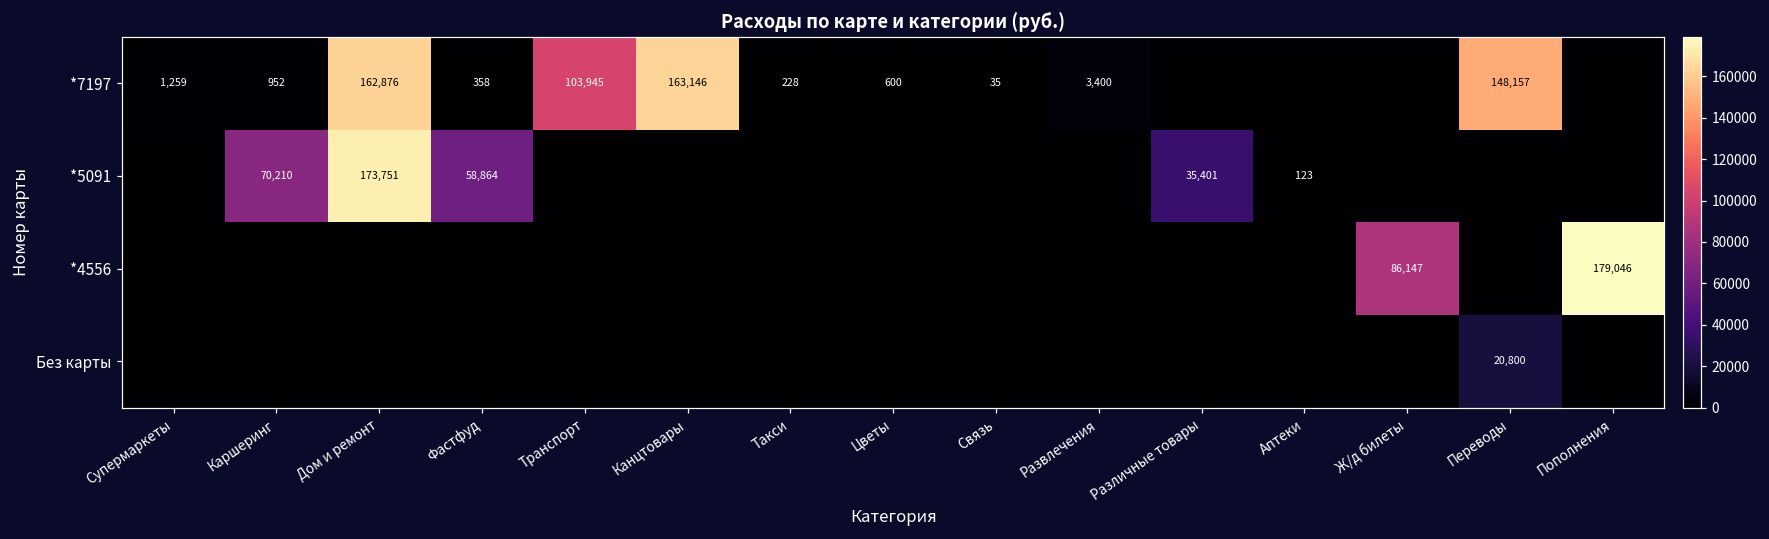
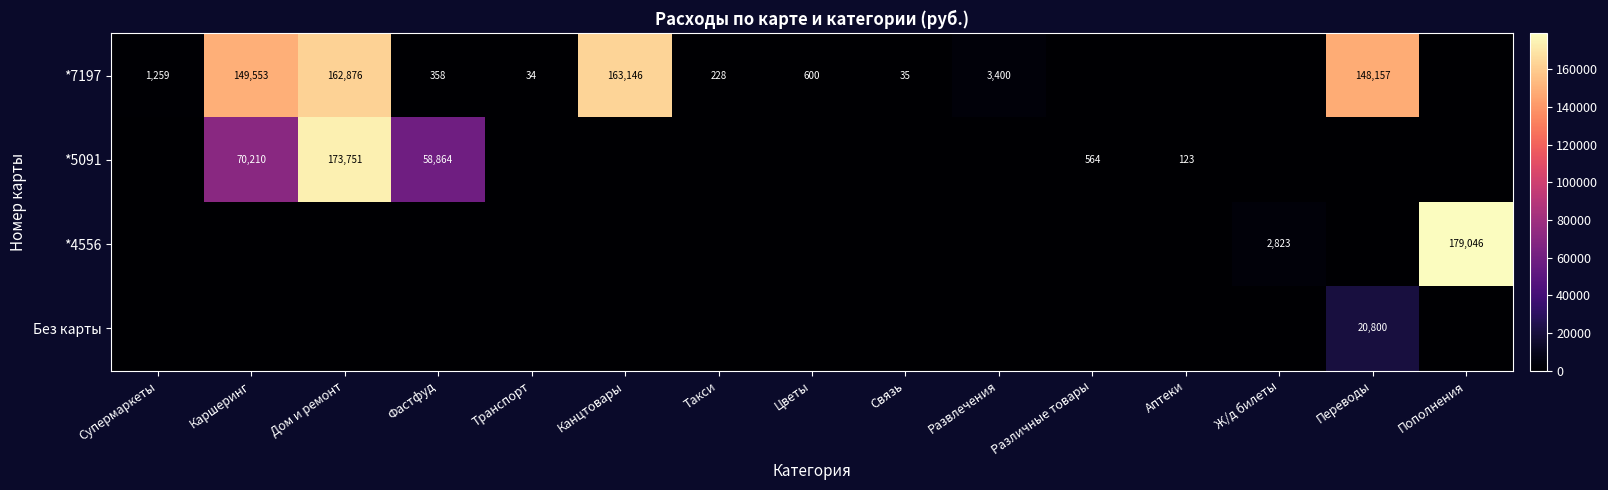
*7197, Каршеринг: 952 -> 149,553
*7197, Транспорт: 103,945 -> 34
*5091, Различные товары: 35,401 -> 564
*4556, Ж/д билеты: 86,147 -> 2,823
